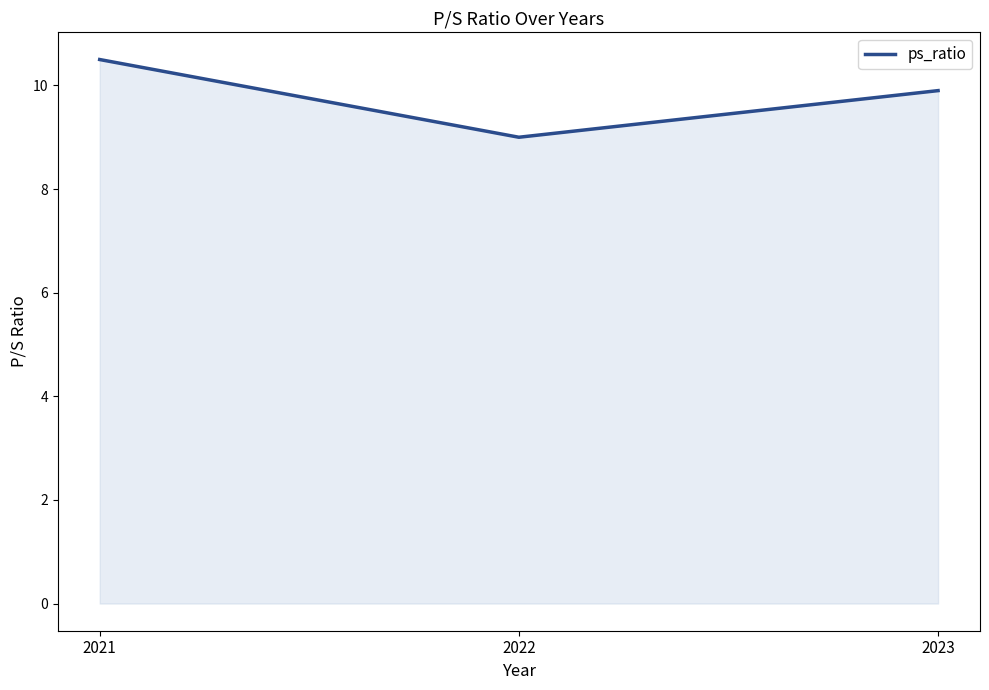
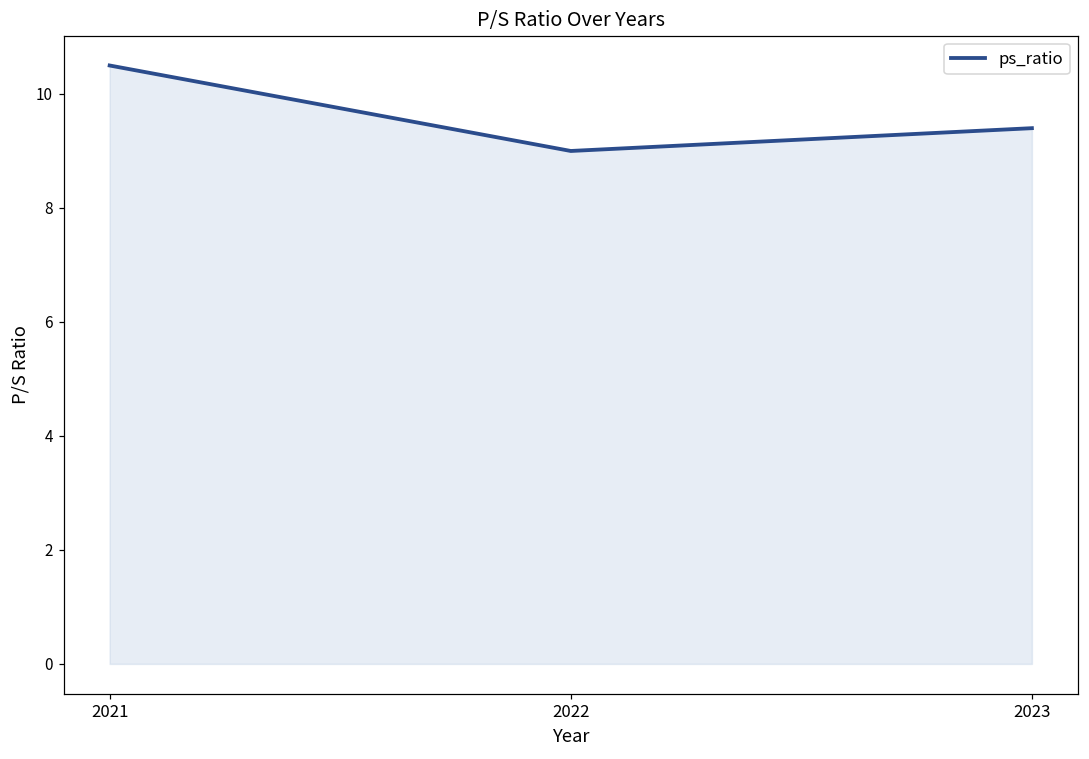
2023: 9.9 -> 9.4
